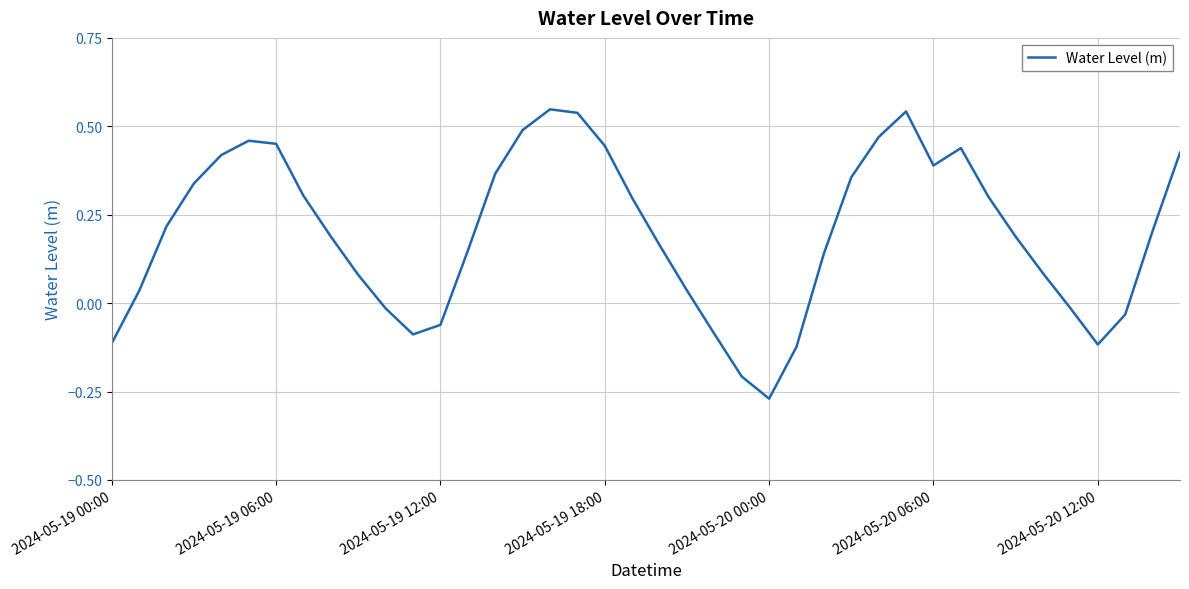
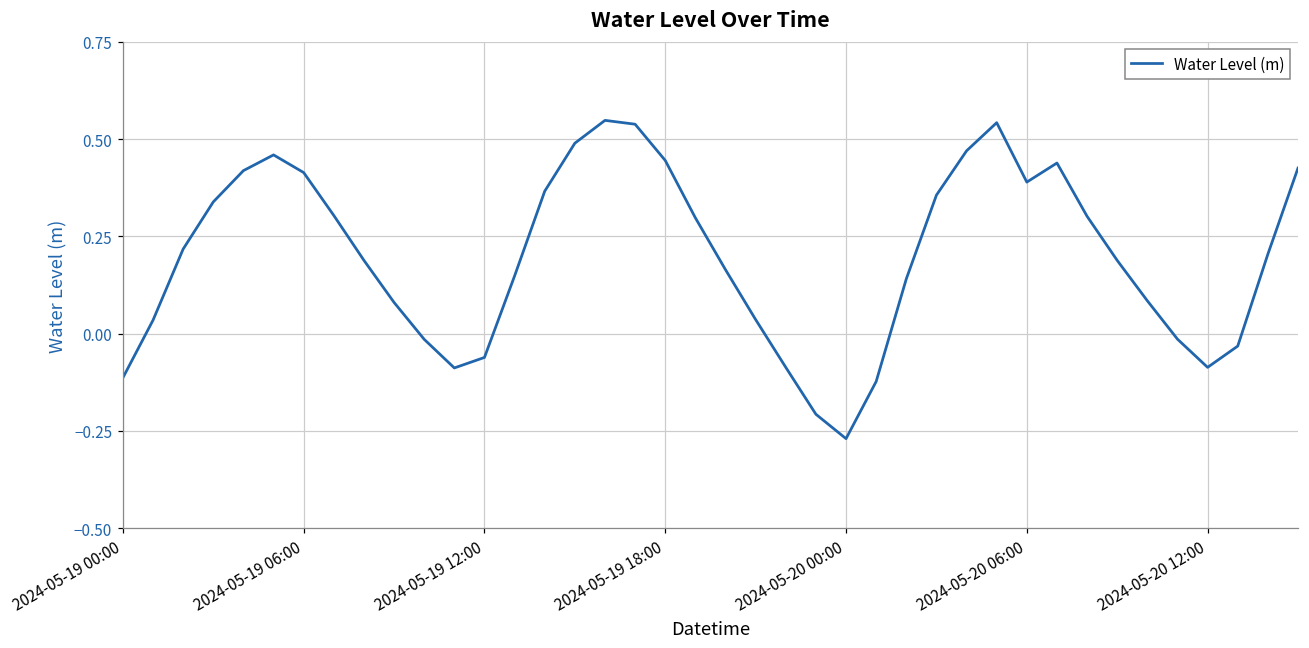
2024-05-19 06:00: 0.45 -> 0.41
2024-05-20 12:00: -0.12 -> -0.09
